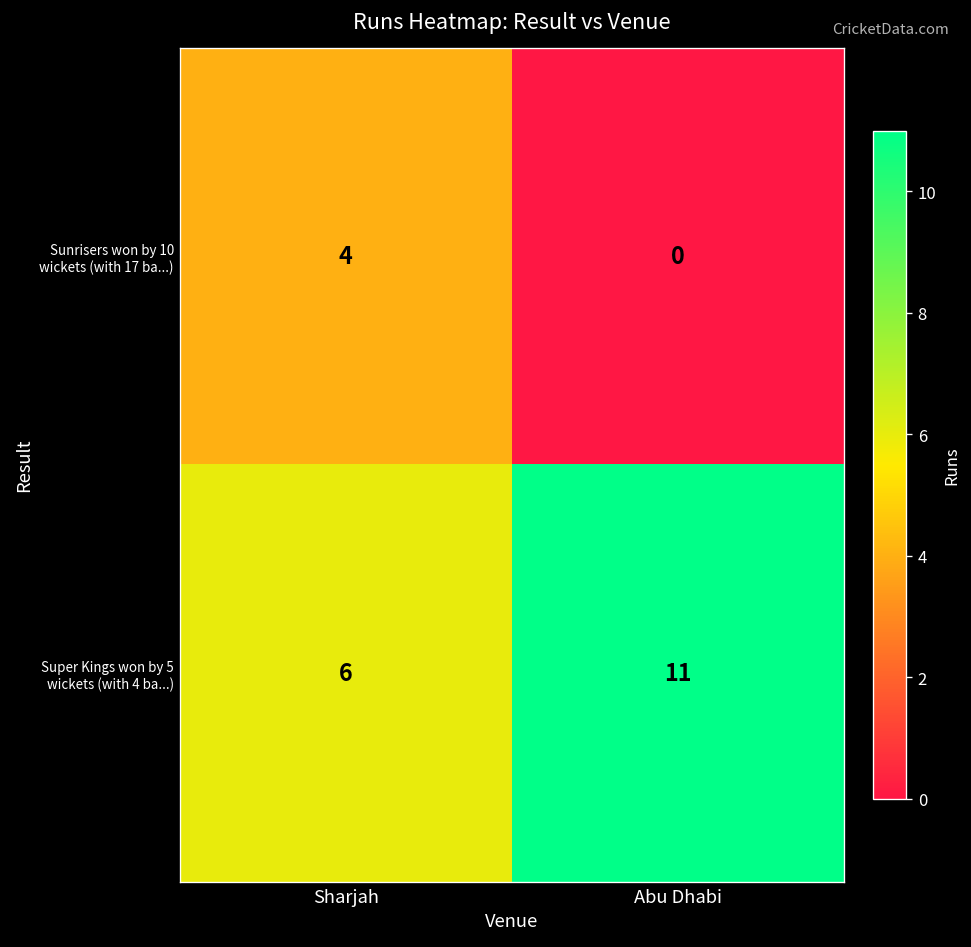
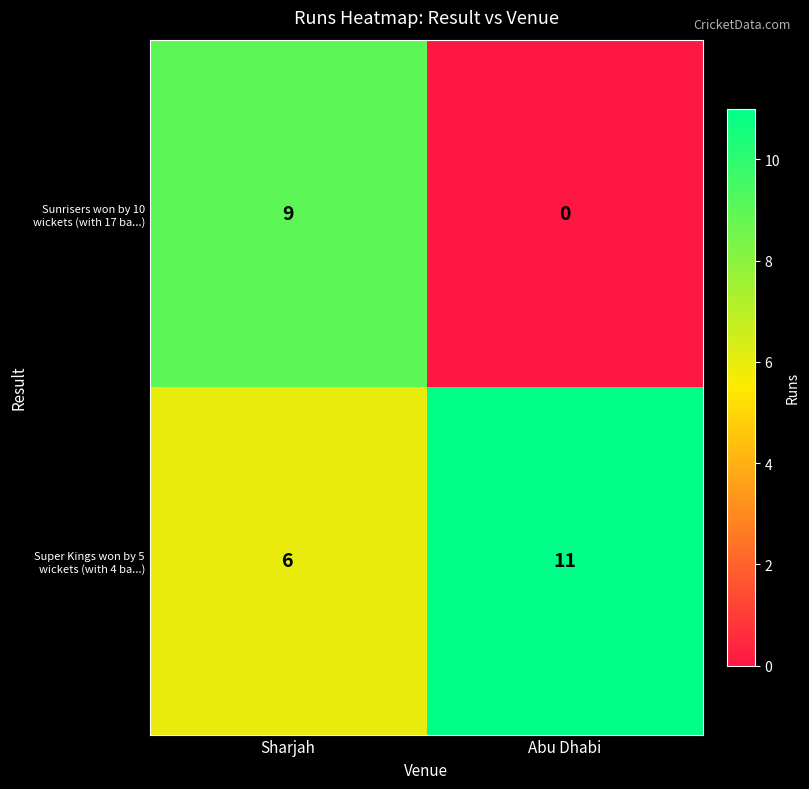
Sunrisers won by 10 wickets (with 17 ba...), Sharjah: 4 -> 9
